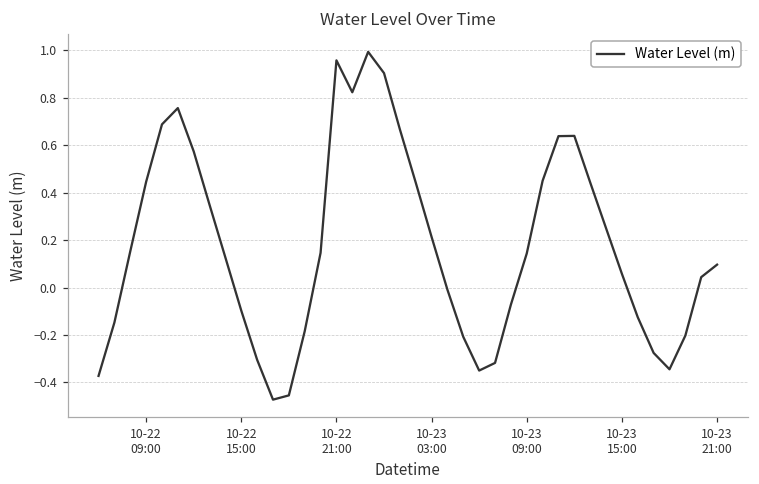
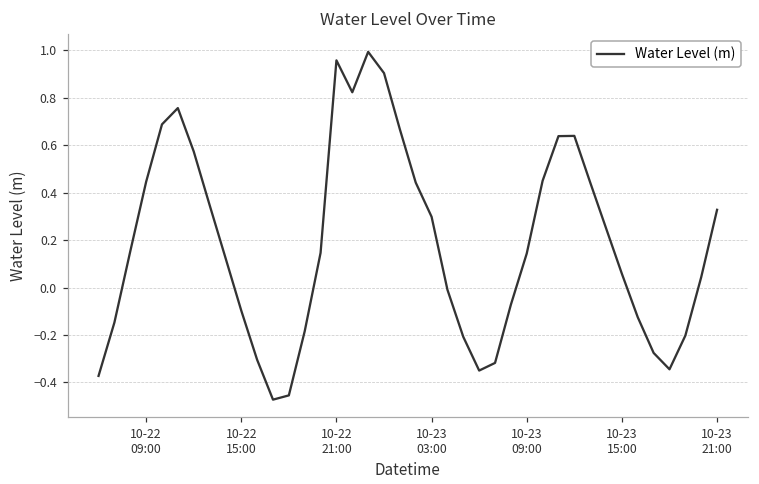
10-23 03:00: 0.21 -> 0.30
10-23 21:00: 0.10 -> 0.33
